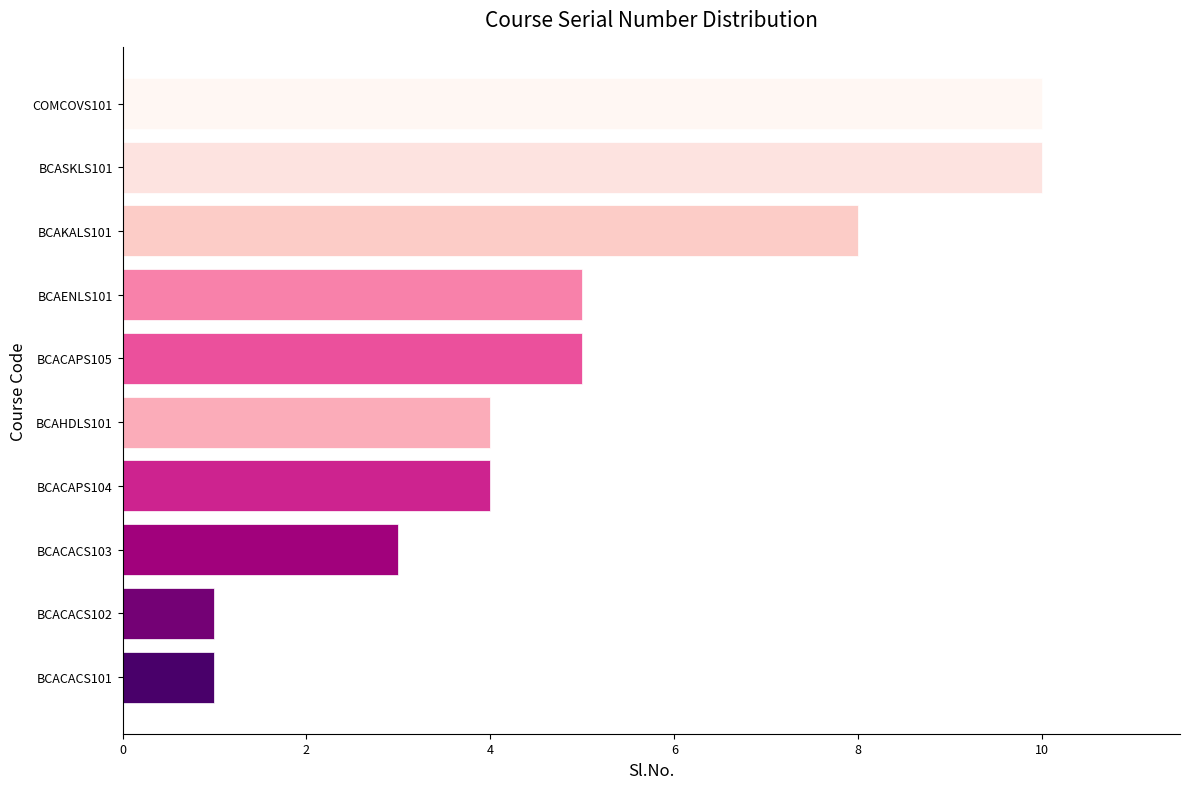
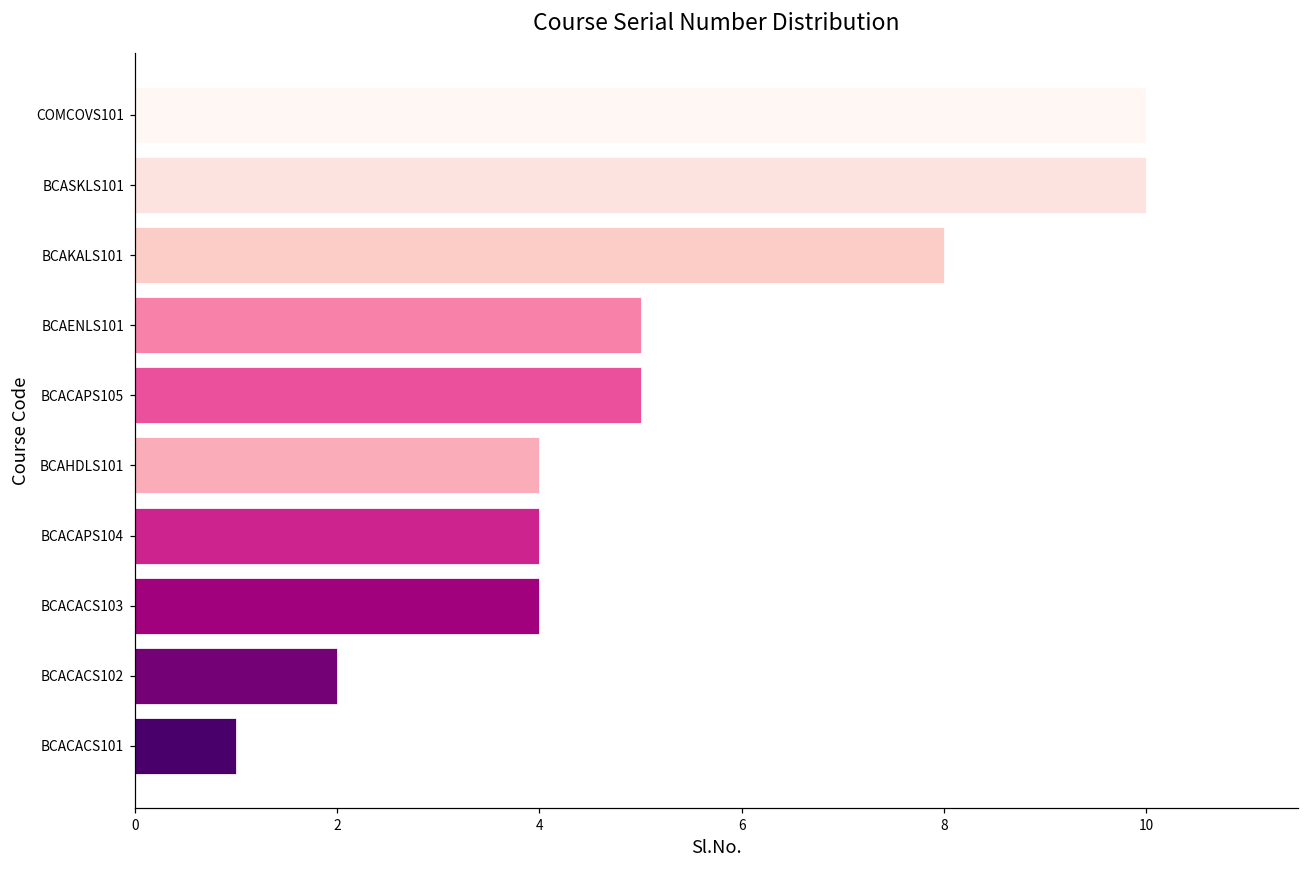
BCACACS103: 3 -> 4
BCACACS102: 1 -> 2
